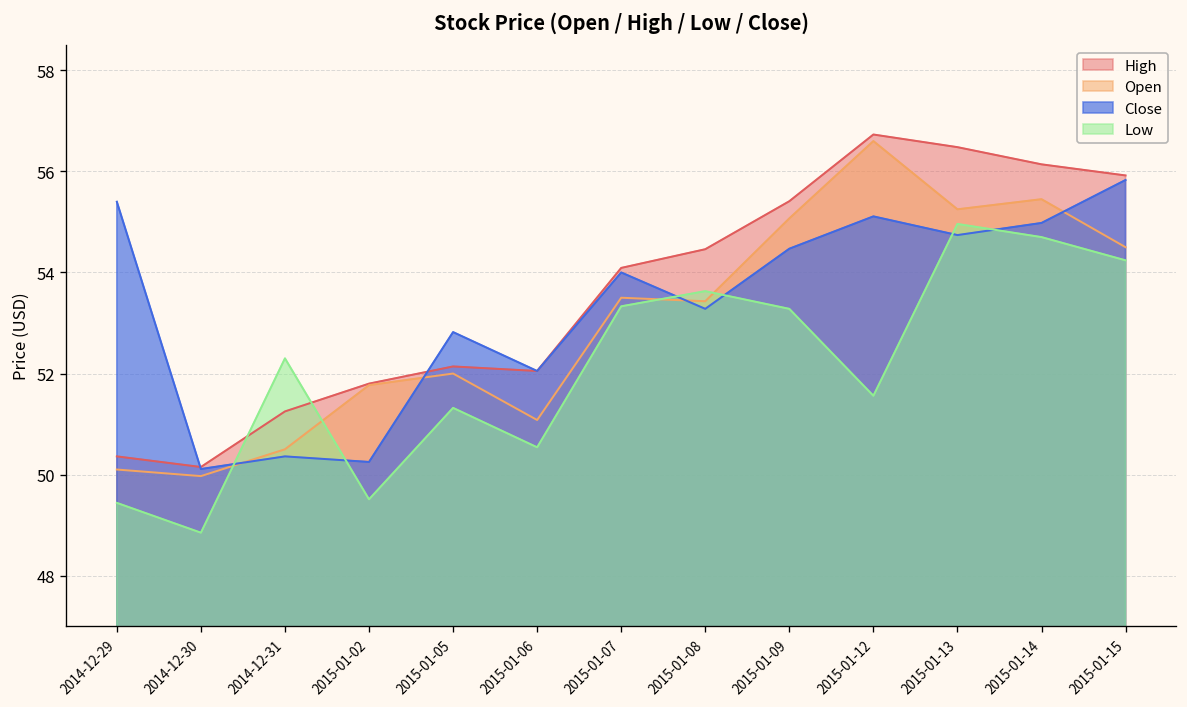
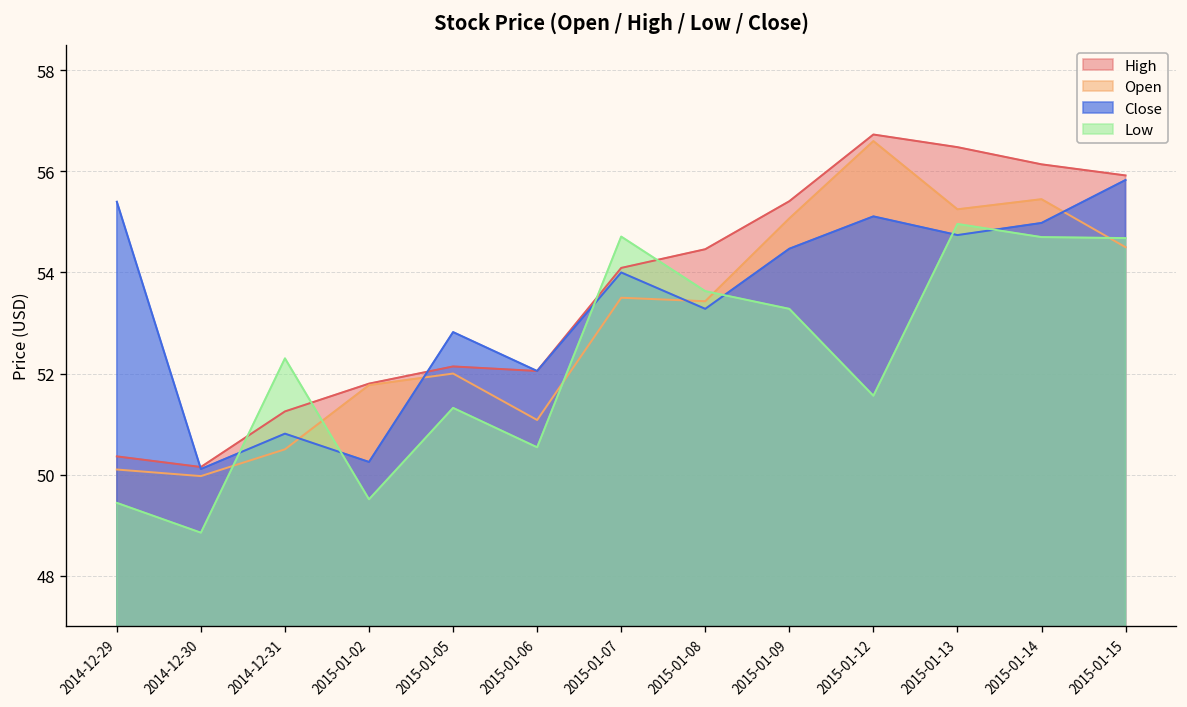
Close, 2014-12-31: 50.4 -> 50.8
Low, 2015-01-07: 53.3 -> 54.7
Low, 2015-01-15: 54.2 -> 54.7
